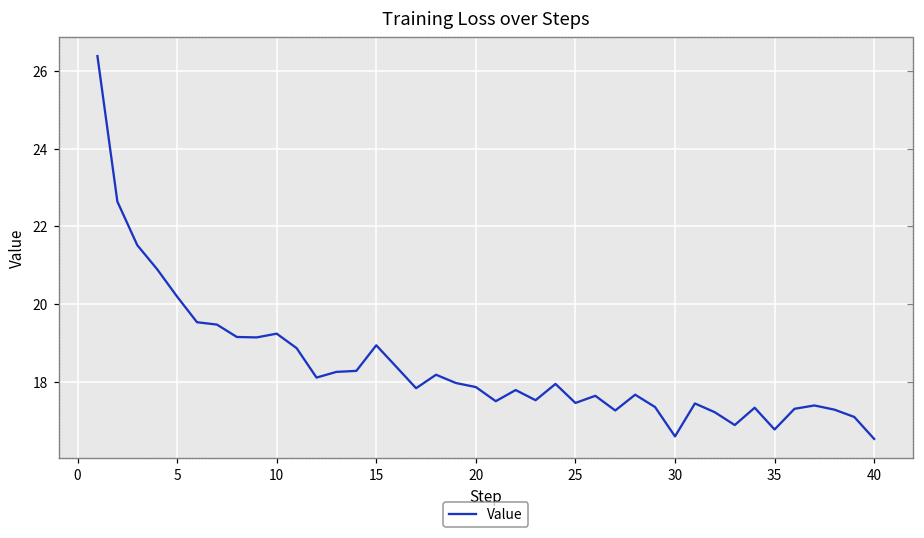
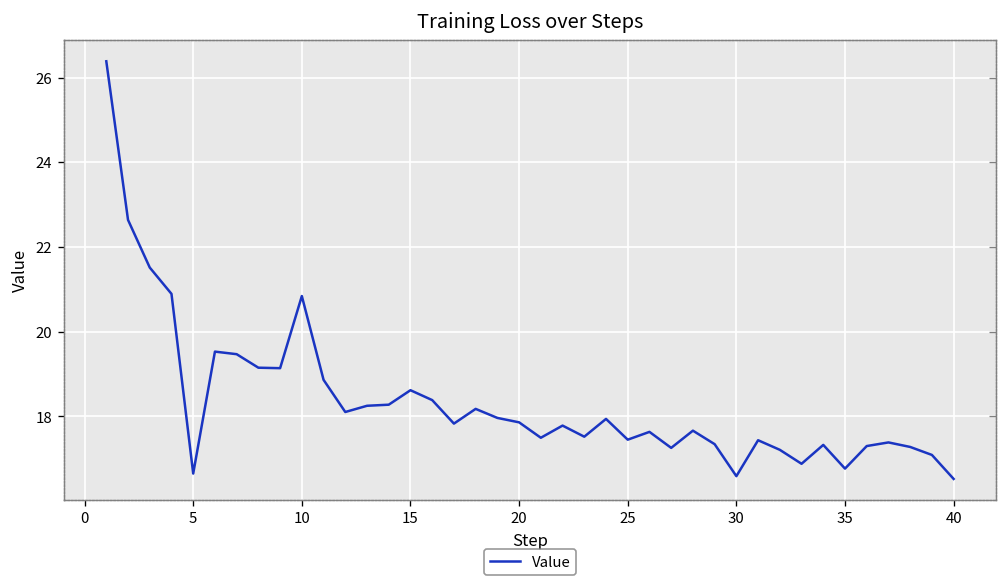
5: 20.2 -> 16.7
10: 19.2 -> 20.8
15: 18.9 -> 18.6
